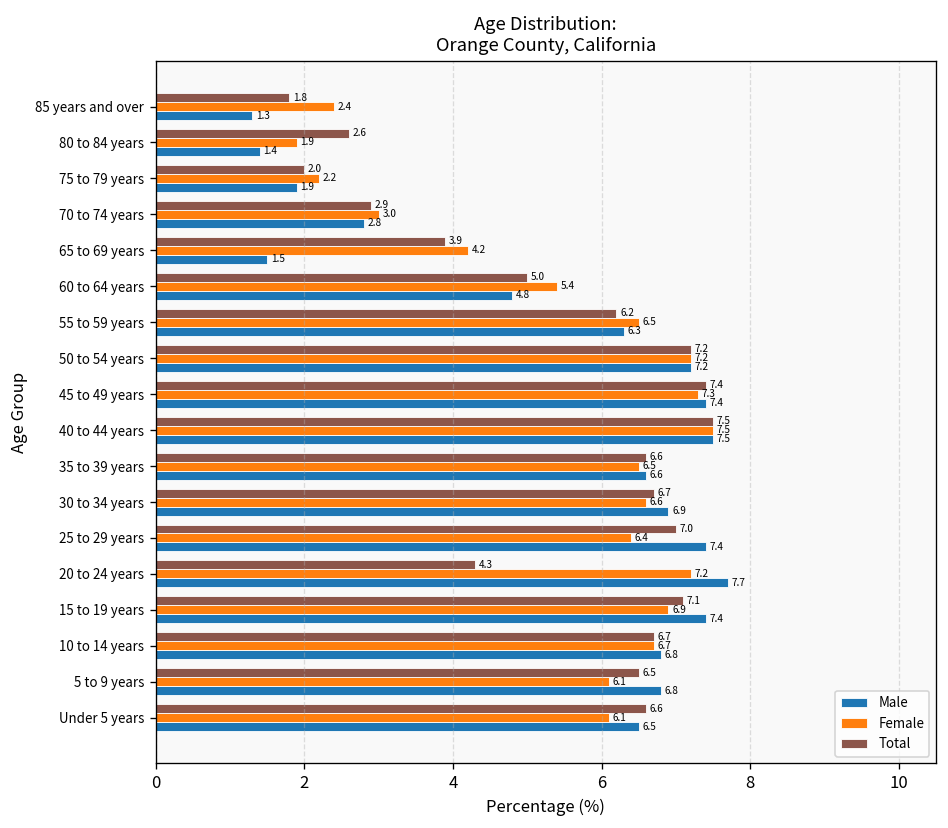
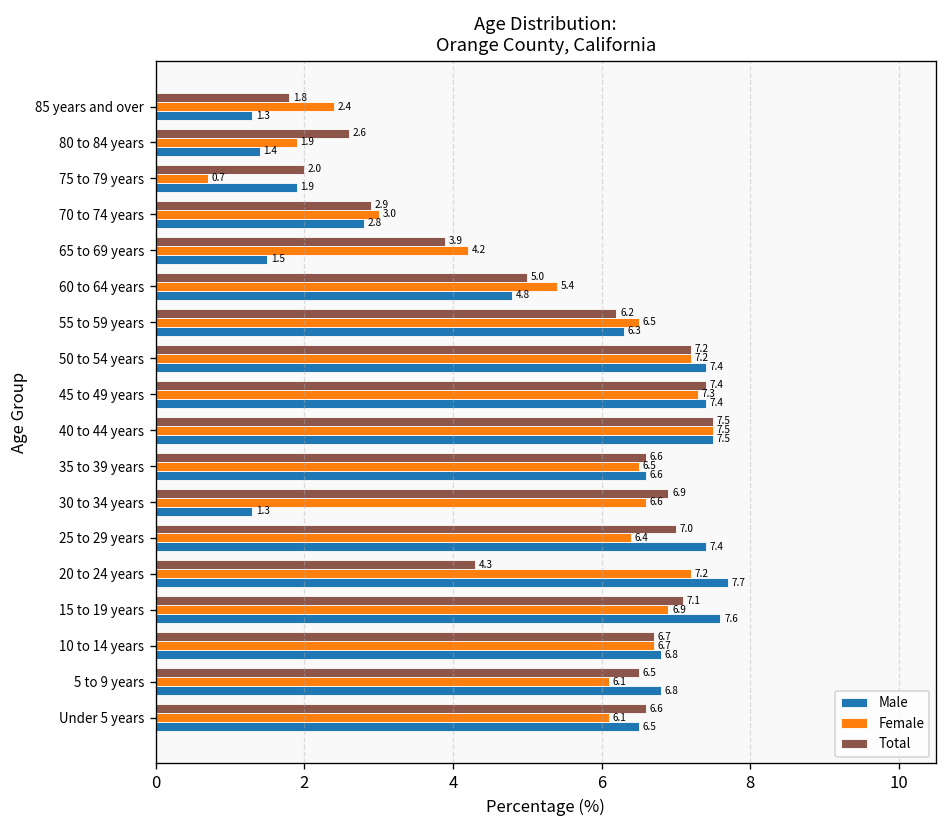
Female, 75 to 79 years: 2.2 -> 0.7
Male, 50 to 54 years: 7.2 -> 7.4
Total, 30 to 34 years: 6.7 -> 6.9
Male, 30 to 34 years: 6.9 -> 1.3
Male, 15 to 19 years: 7.4 -> 7.6
